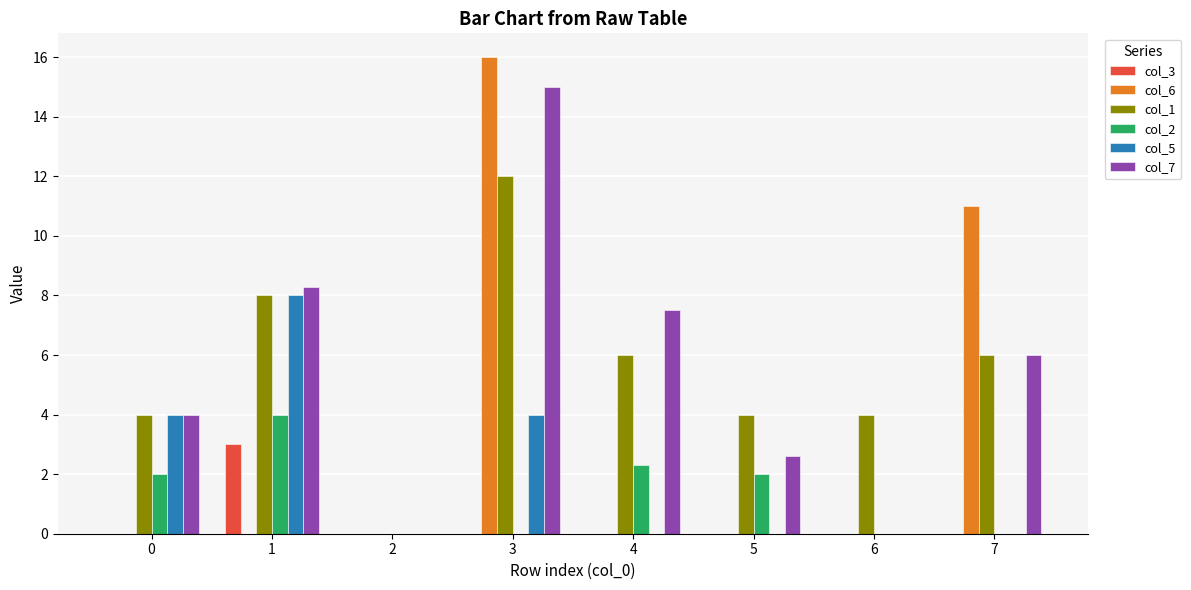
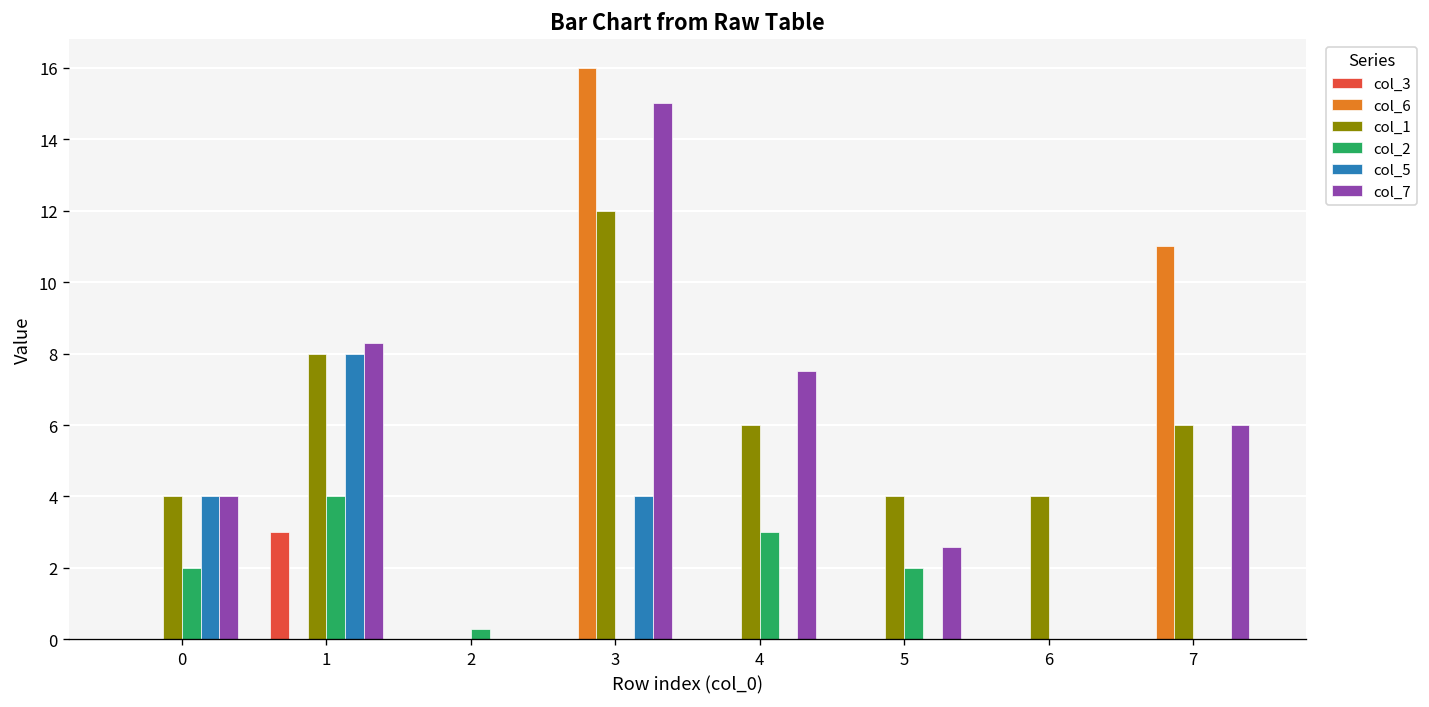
col_2, 2: 0.0 -> 0.3
col_2, 4: 2.3 -> 3.0
